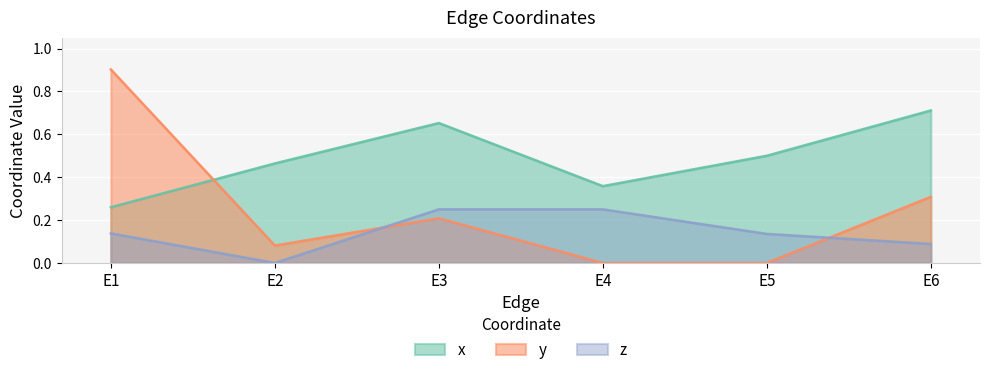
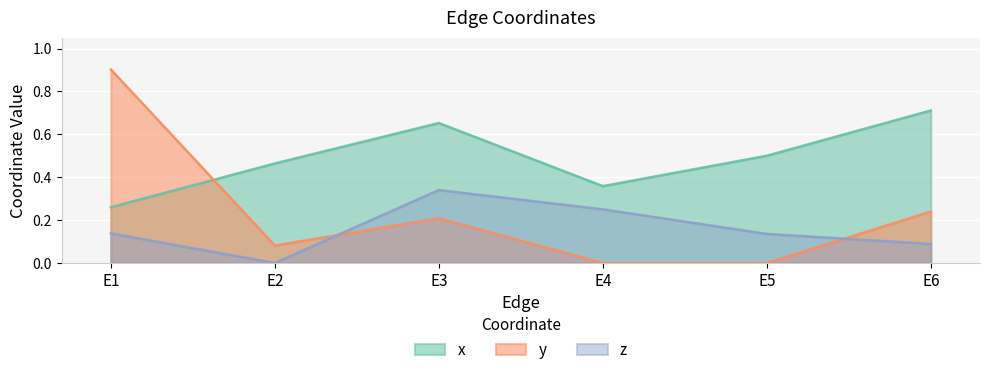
z, E3: 0.25 -> 0.34
y, E6: 0.31 -> 0.24
